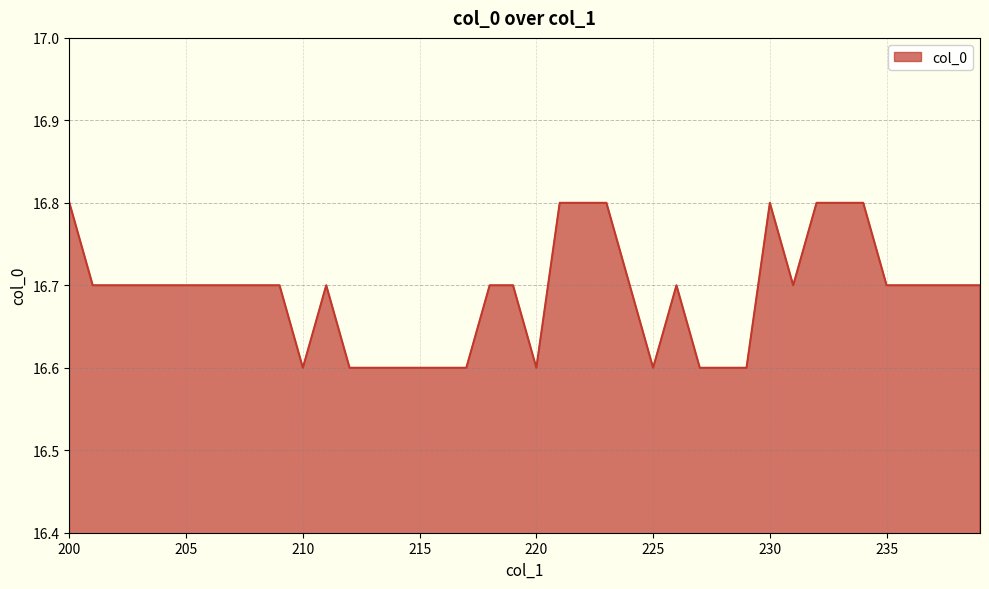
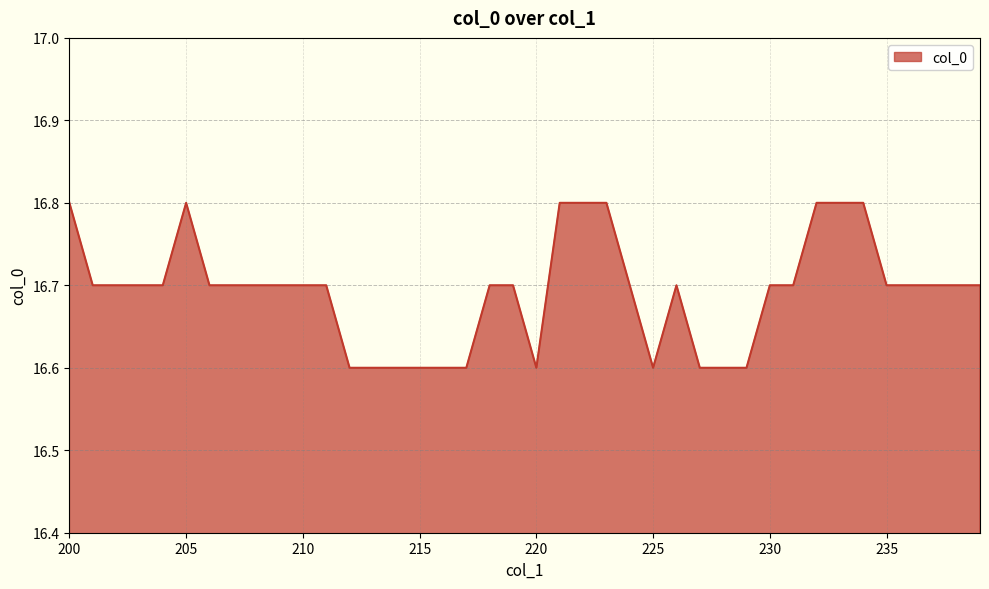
205: 16.7 -> 16.8
210: 16.6 -> 16.7
230: 16.8 -> 16.7
